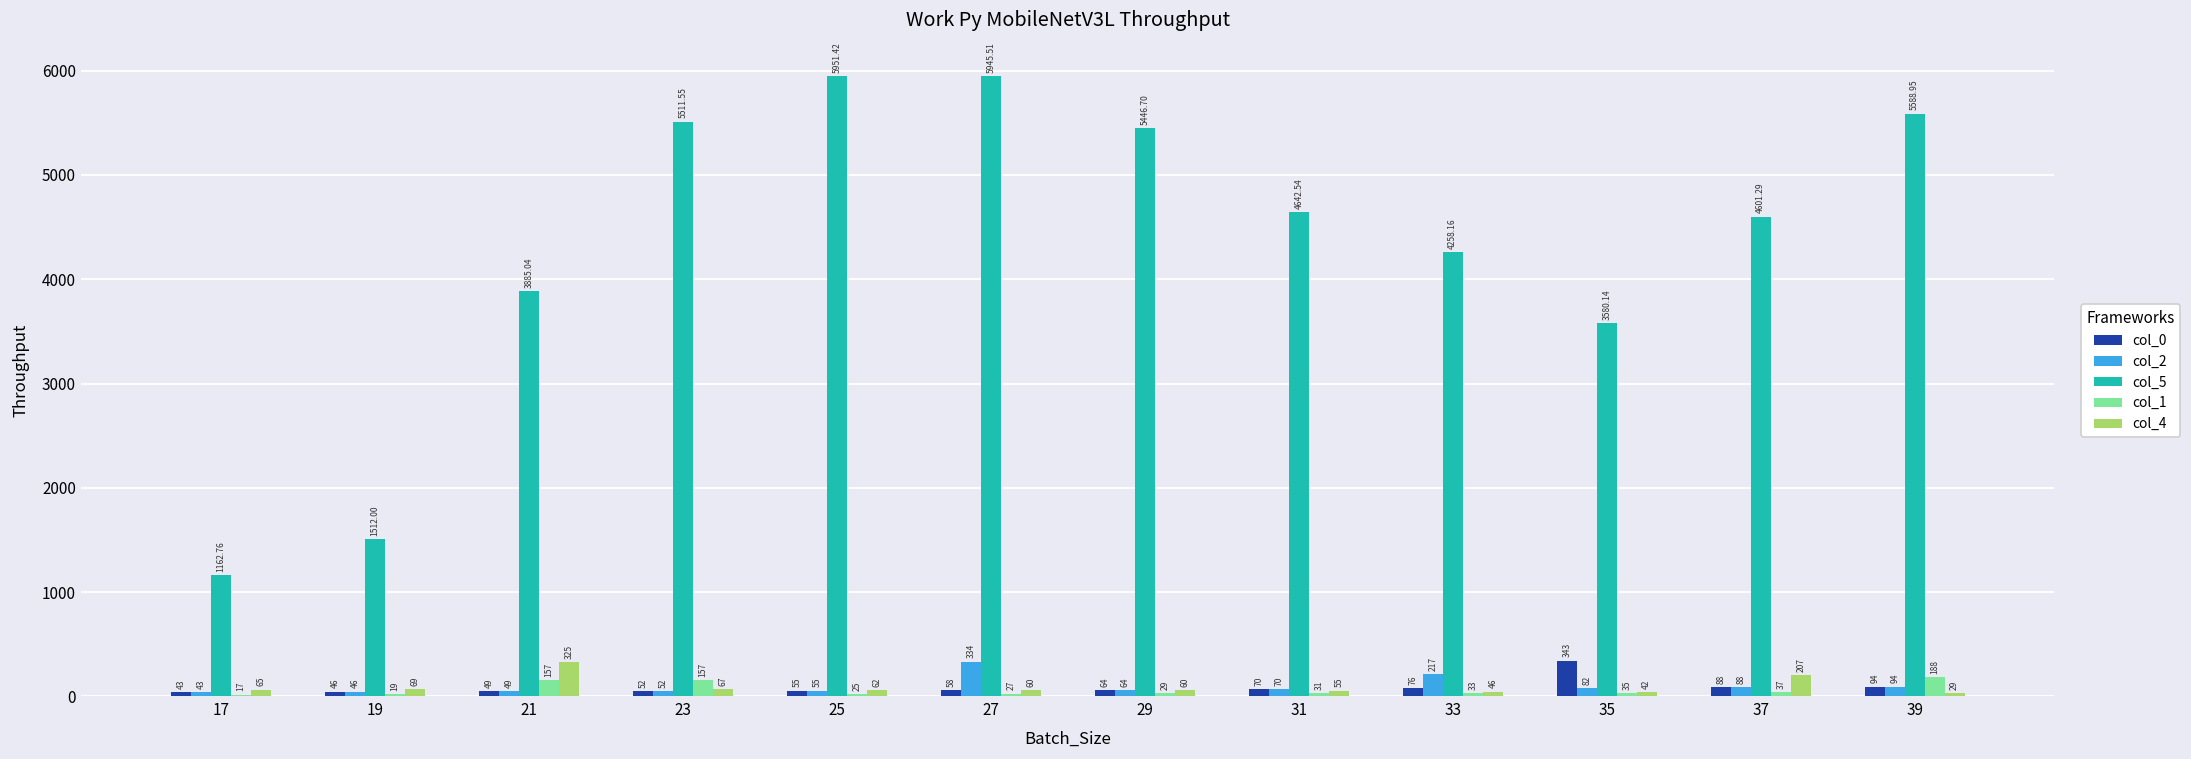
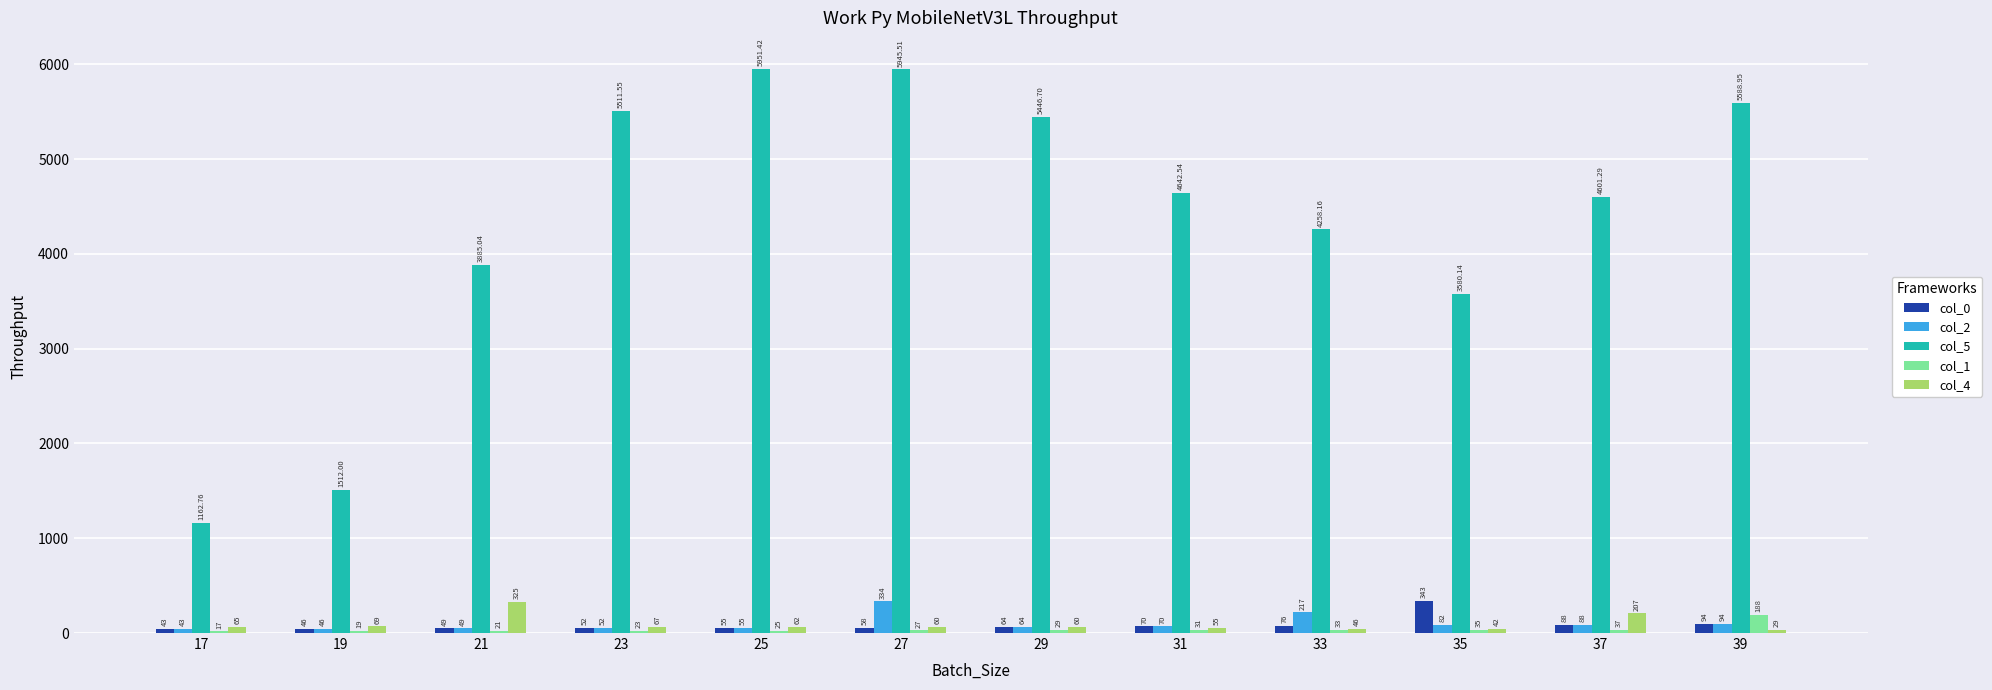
col_1, 21: 157 -> 21
col_1, 23: 157 -> 23
